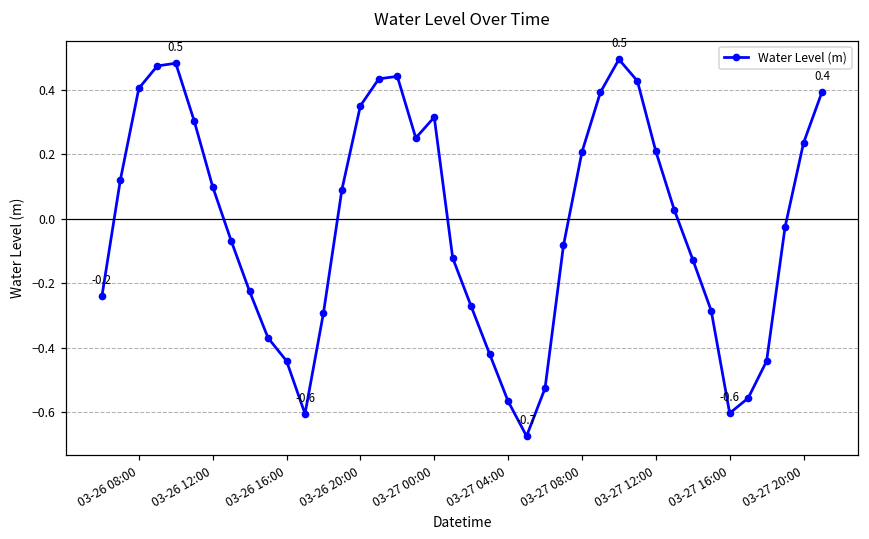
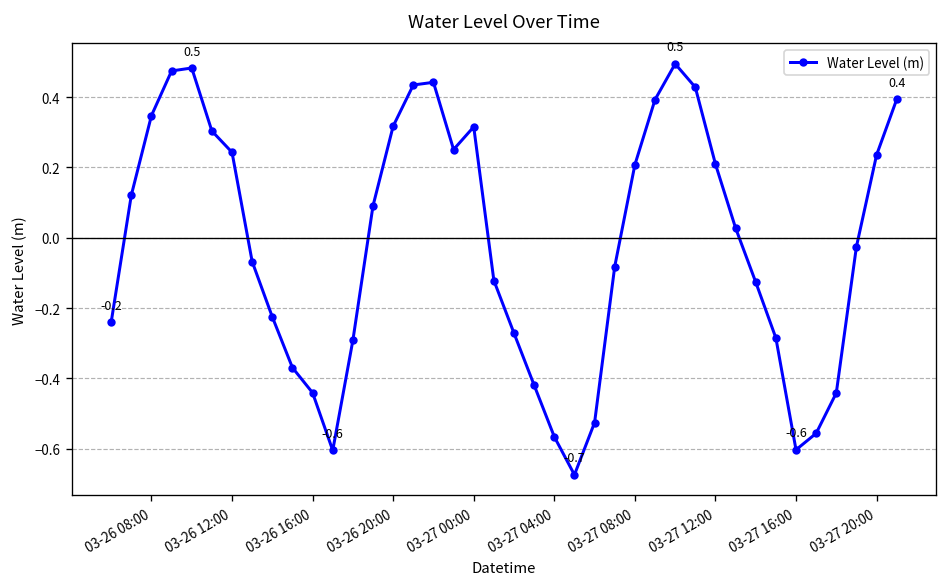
03-26 08:00: 0.40 -> 0.35
03-26 12:00: 0.10 -> 0.24
03-26 20:00: 0.35 -> 0.32
